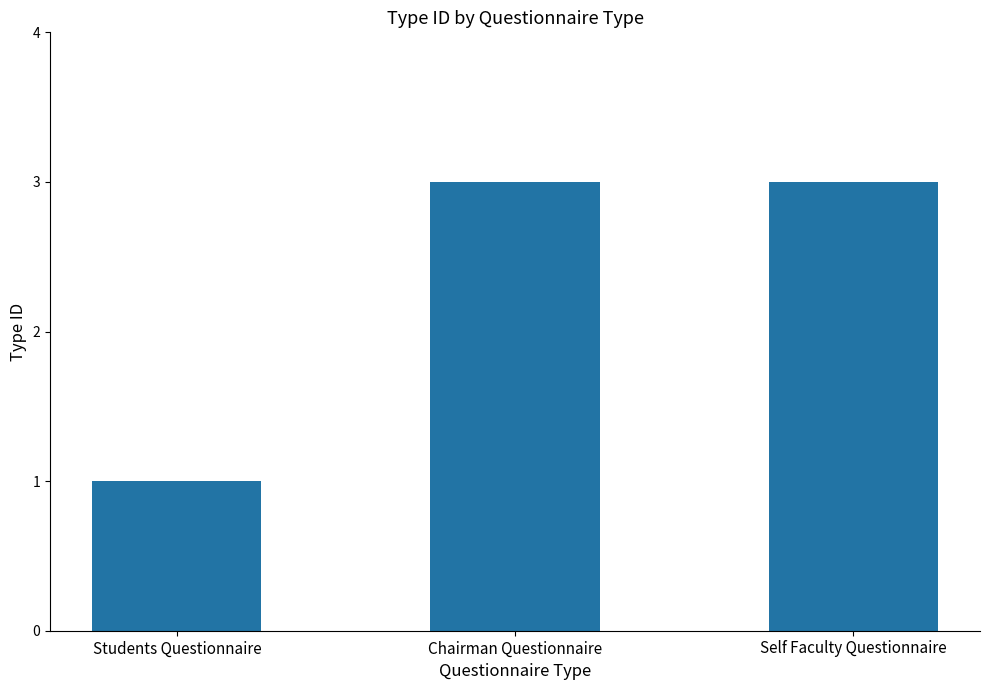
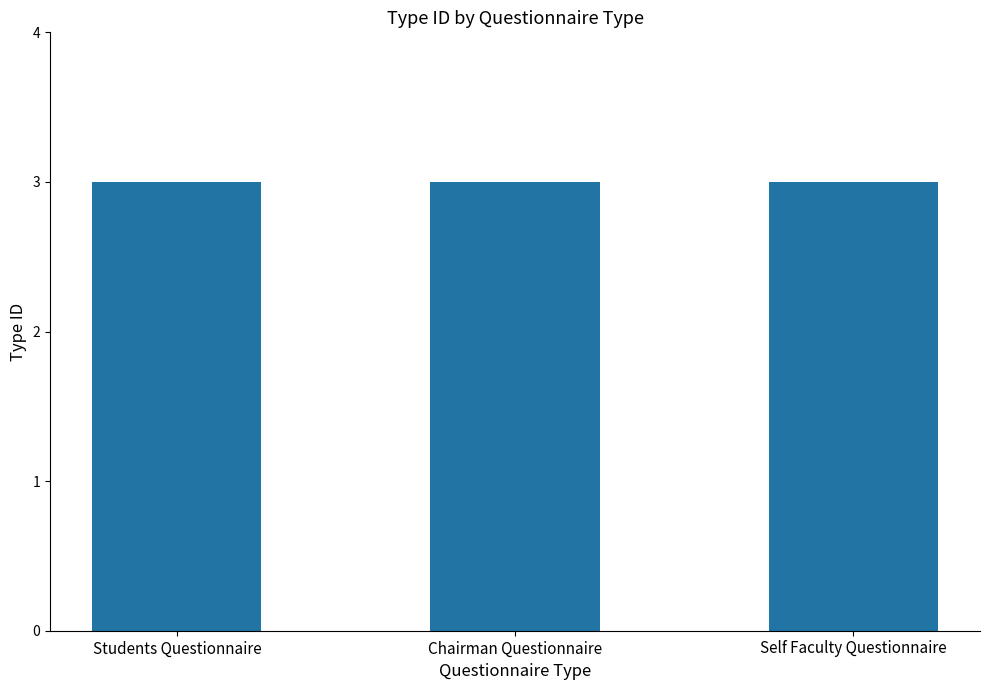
Students Questionnaire: 1 -> 3
